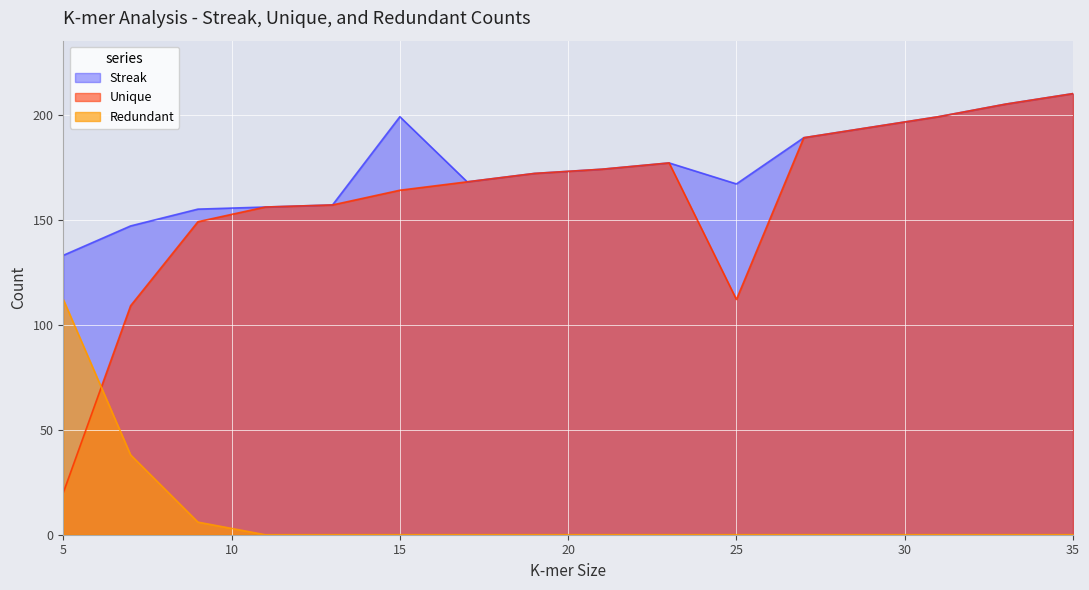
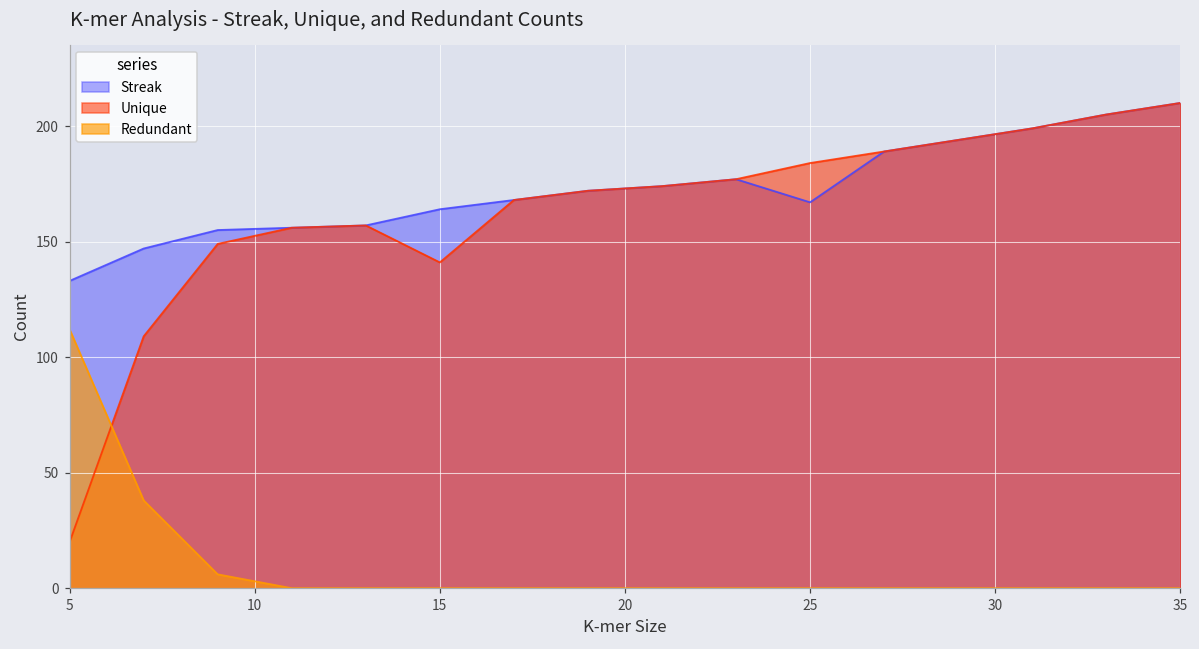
Streak, 15: 199 -> 164
Unique, 15: 164 -> 141
Unique, 25: 112 -> 184
